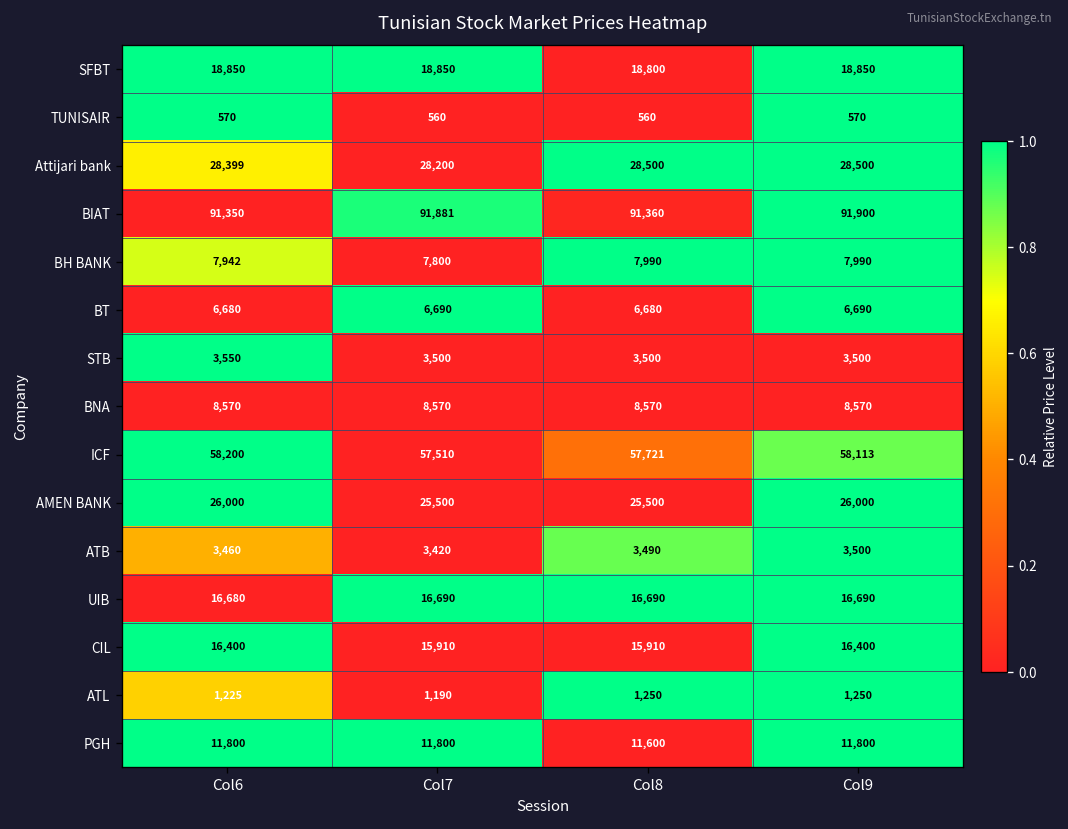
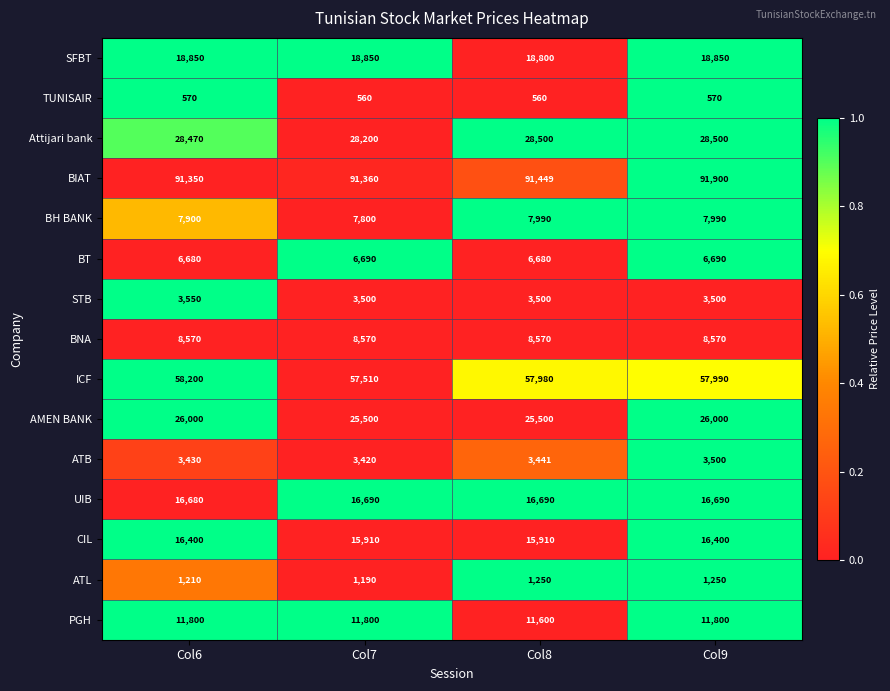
Attijari bank, Col6: 28,399 -> 28,470
BIAT, Col7: 91,881 -> 91,360
BIAT, Col8: 91,360 -> 91,449
BH BANK, Col6: 7,942 -> 7,900
ICF, Col8: 57,721 -> 57,980
ICF, Col9: 58,113 -> 57,990
ATB, Col6: 3,460 -> 3,430
ATB, Col8: 3,490 -> 3,441
ATL, Col6: 1,225 -> 1,210
